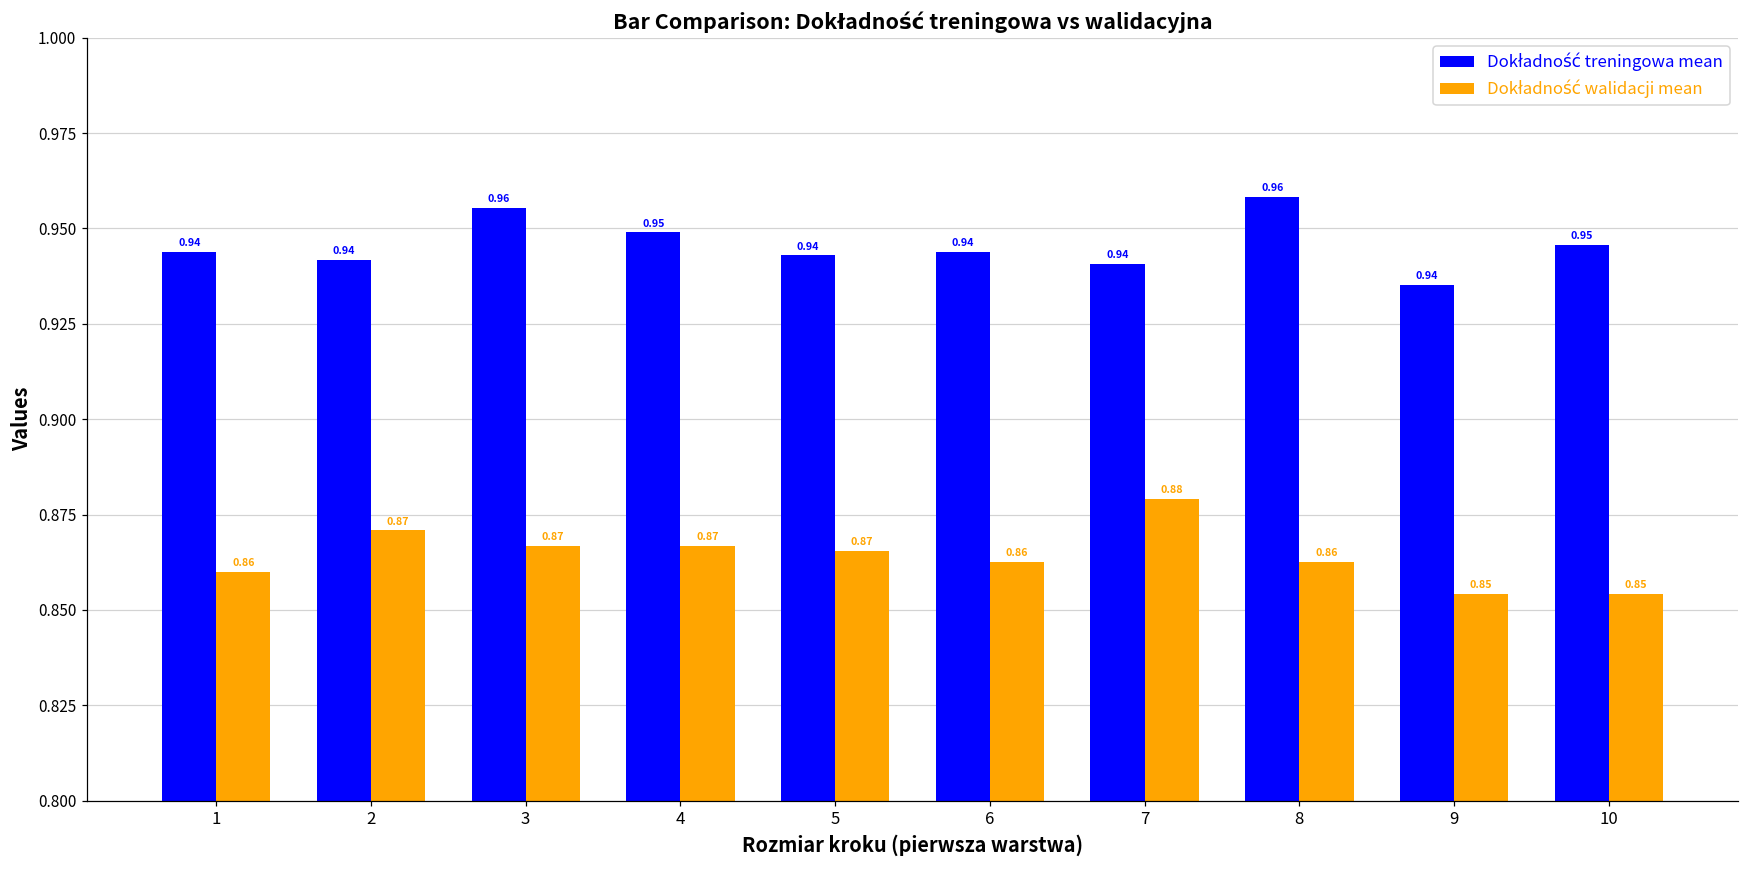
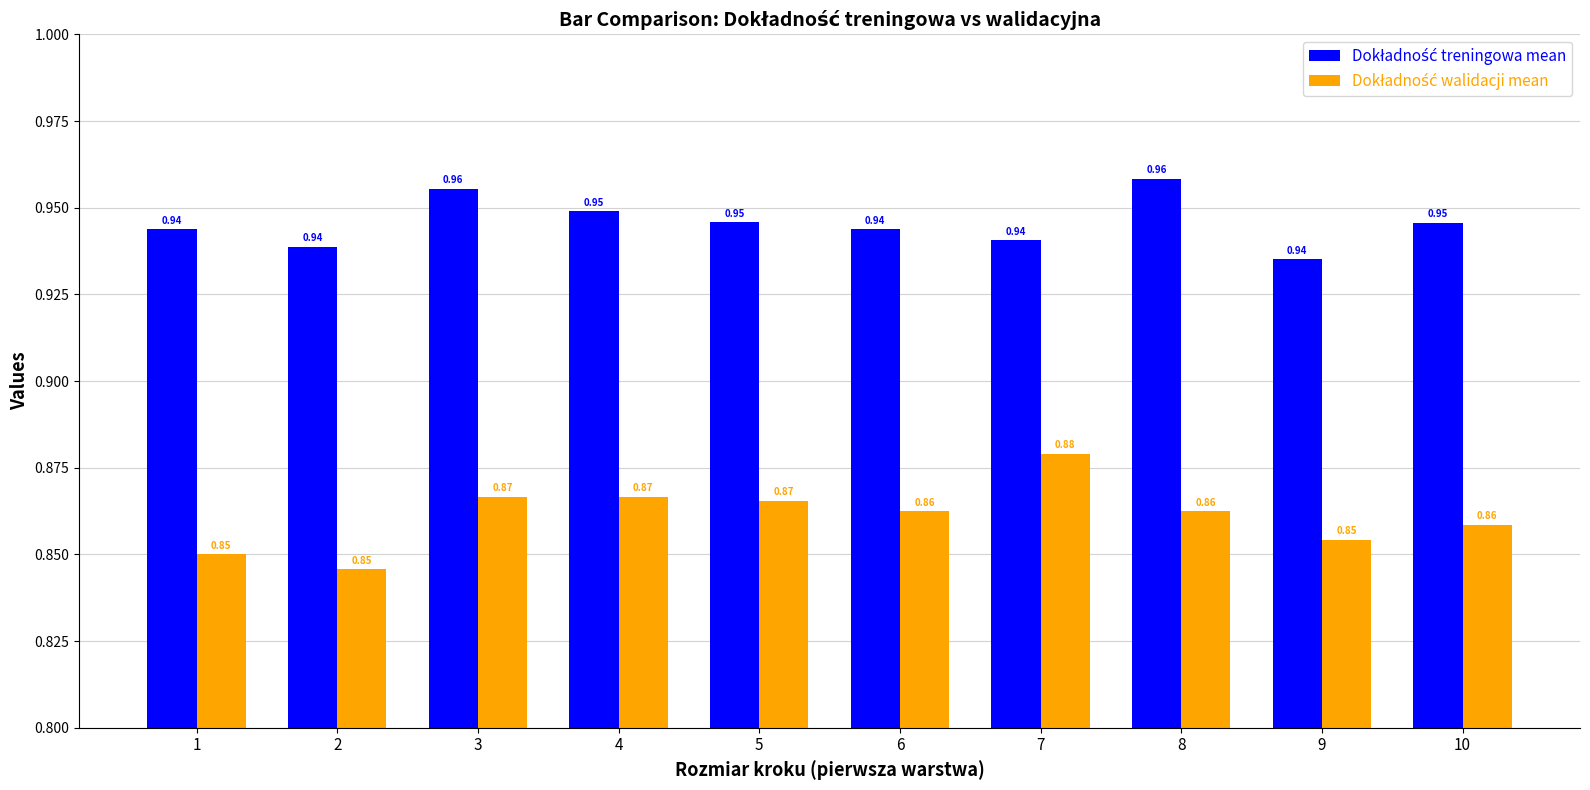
Dokładność walidacji mean, 1: 0.86 -> 0.85
Dokładność treningowa mean, 2: 0.942 -> 0.939
Dokładność walidacji mean, 2: 0.87 -> 0.85
Dokładność treningowa mean, 5: 0.94 -> 0.95
Dokładność walidacji mean, 10: 0.85 -> 0.86
